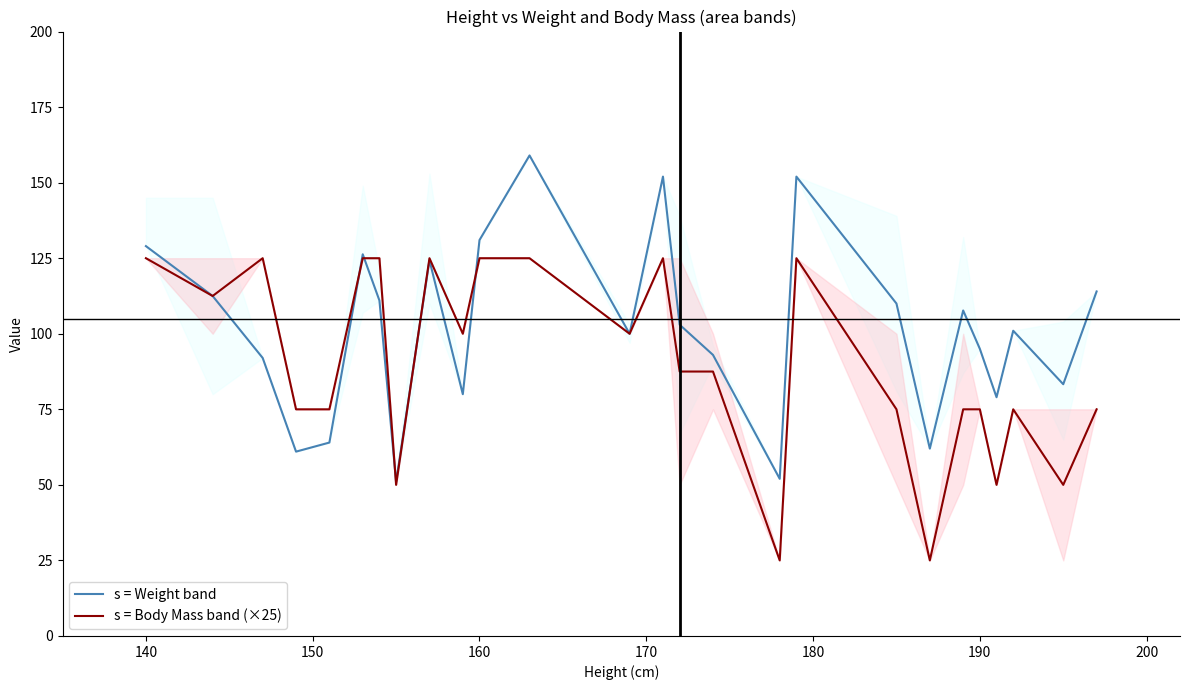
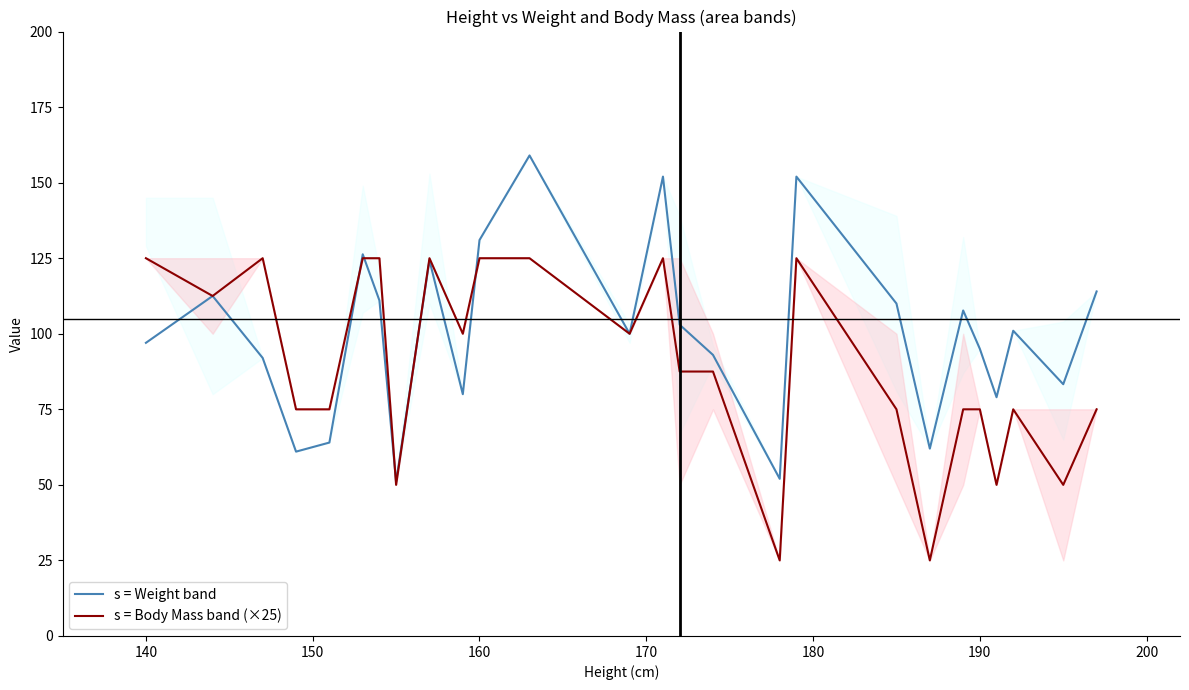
s = Weight band, 140: 129 -> 97
